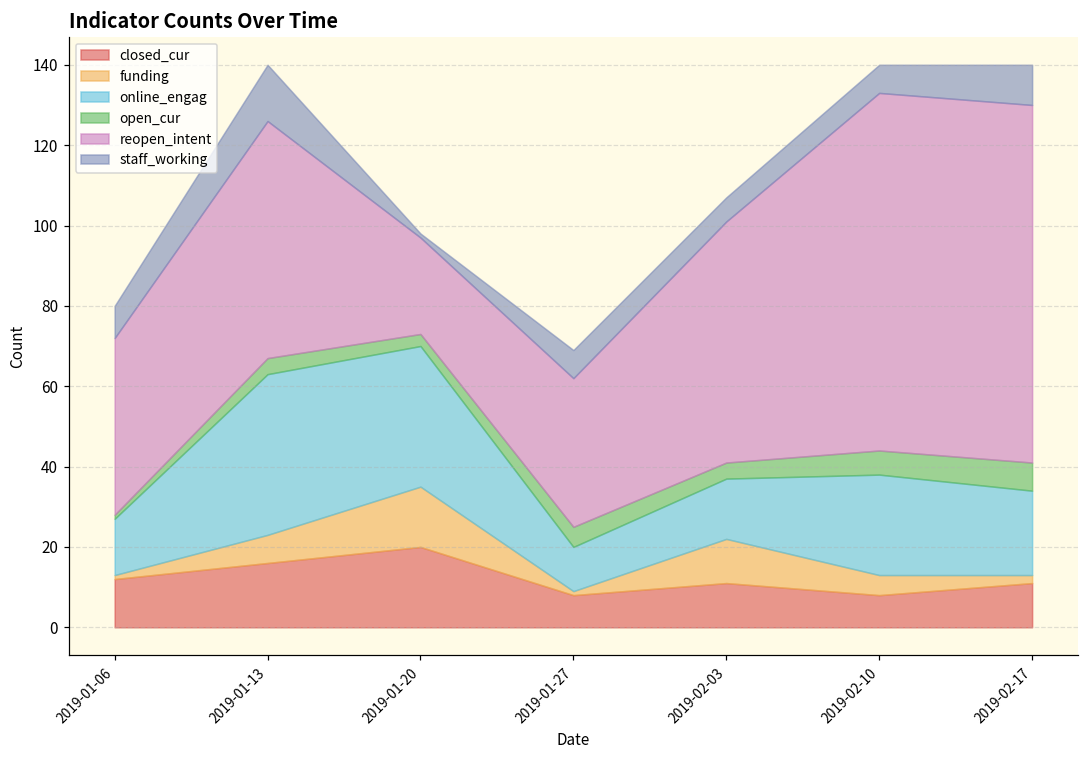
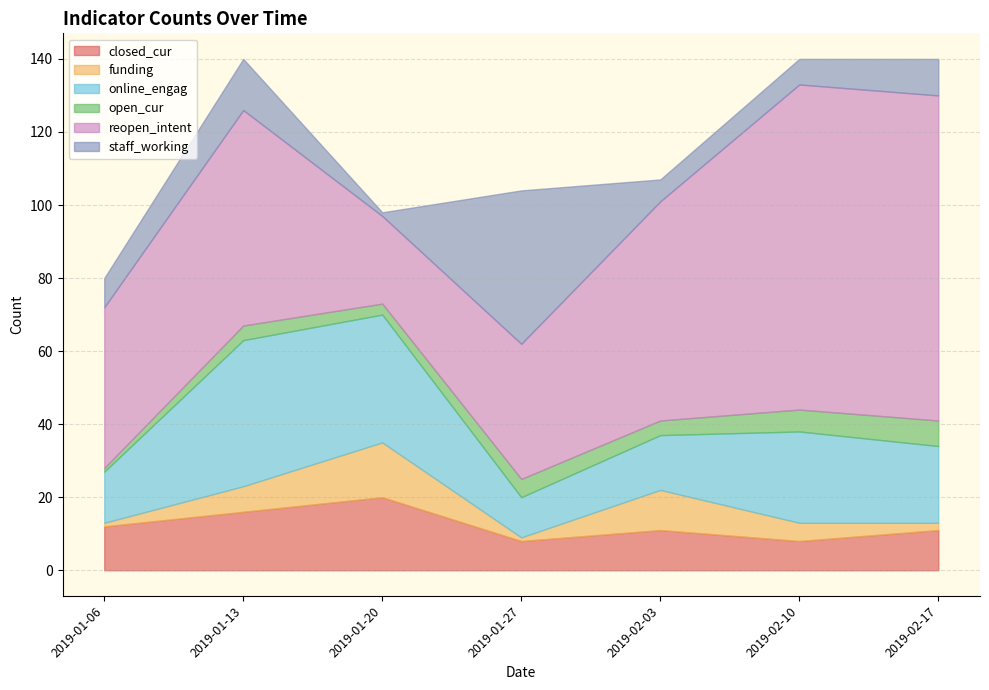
staff_working, 2019-01-27: 7 -> 42
